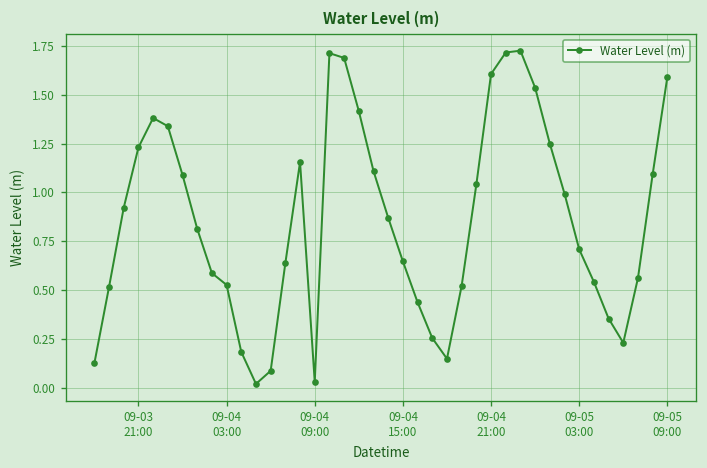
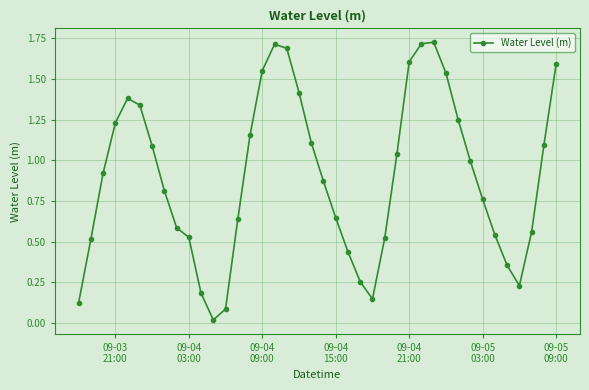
09-04 09:00: 0.03 -> 1.55
09-05 03:00: 0.71 -> 0.76
